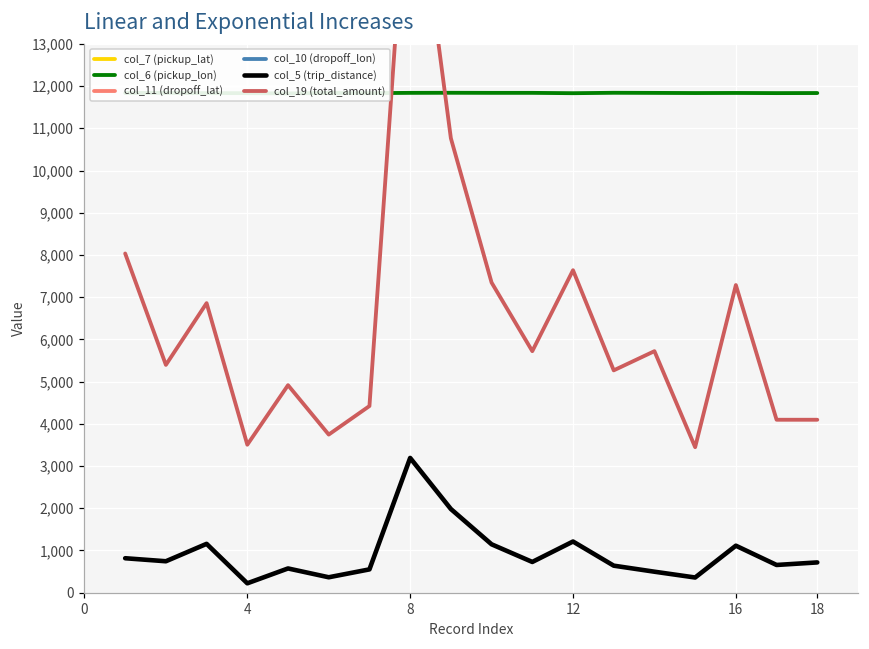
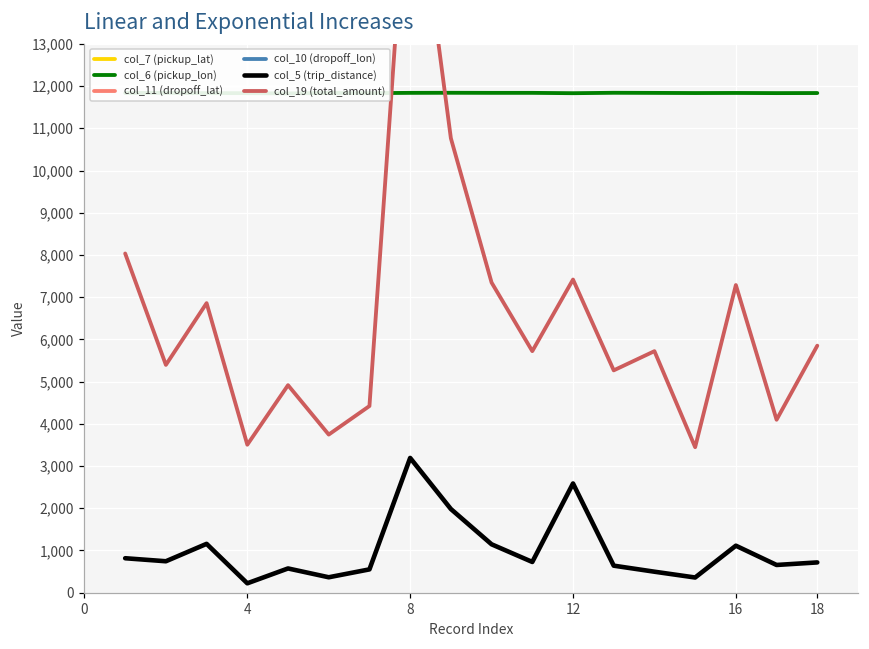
col_5 (trip_distance), 12: 1,200 -> 2,600
col_19 (total_amount), 12: 7,600 -> 7,400
col_19 (total_amount), 18: 4,100 -> 5,900
